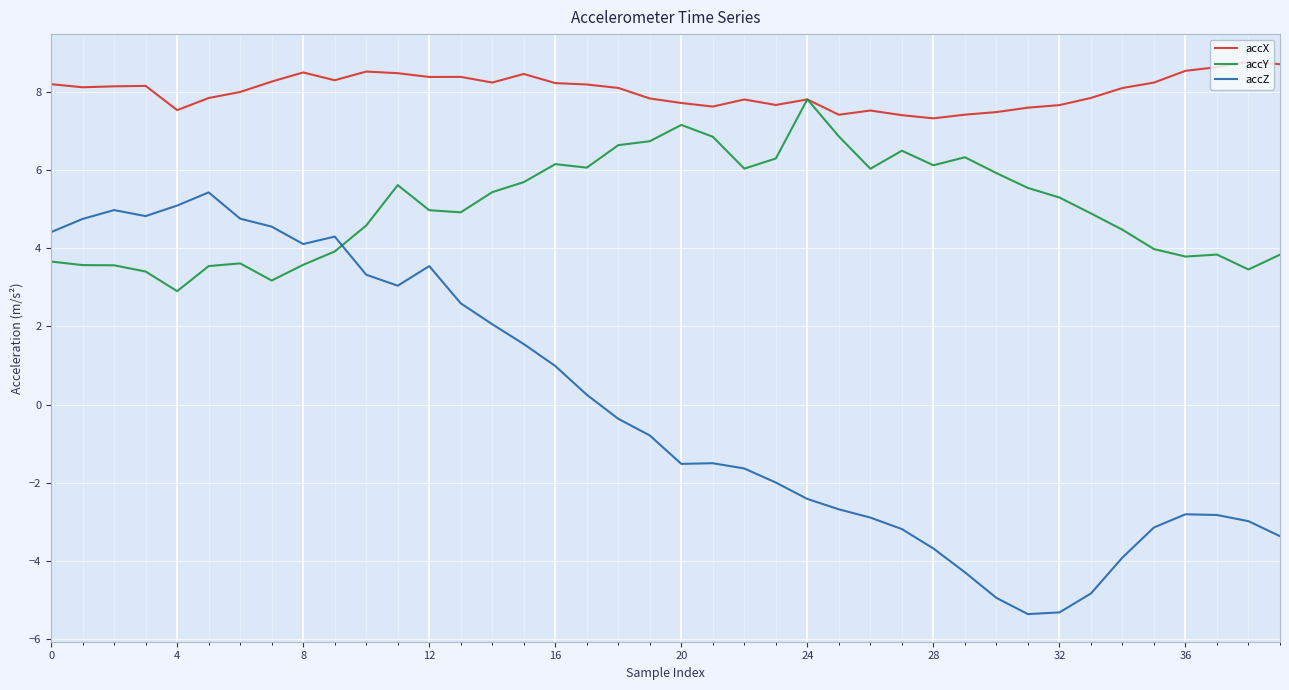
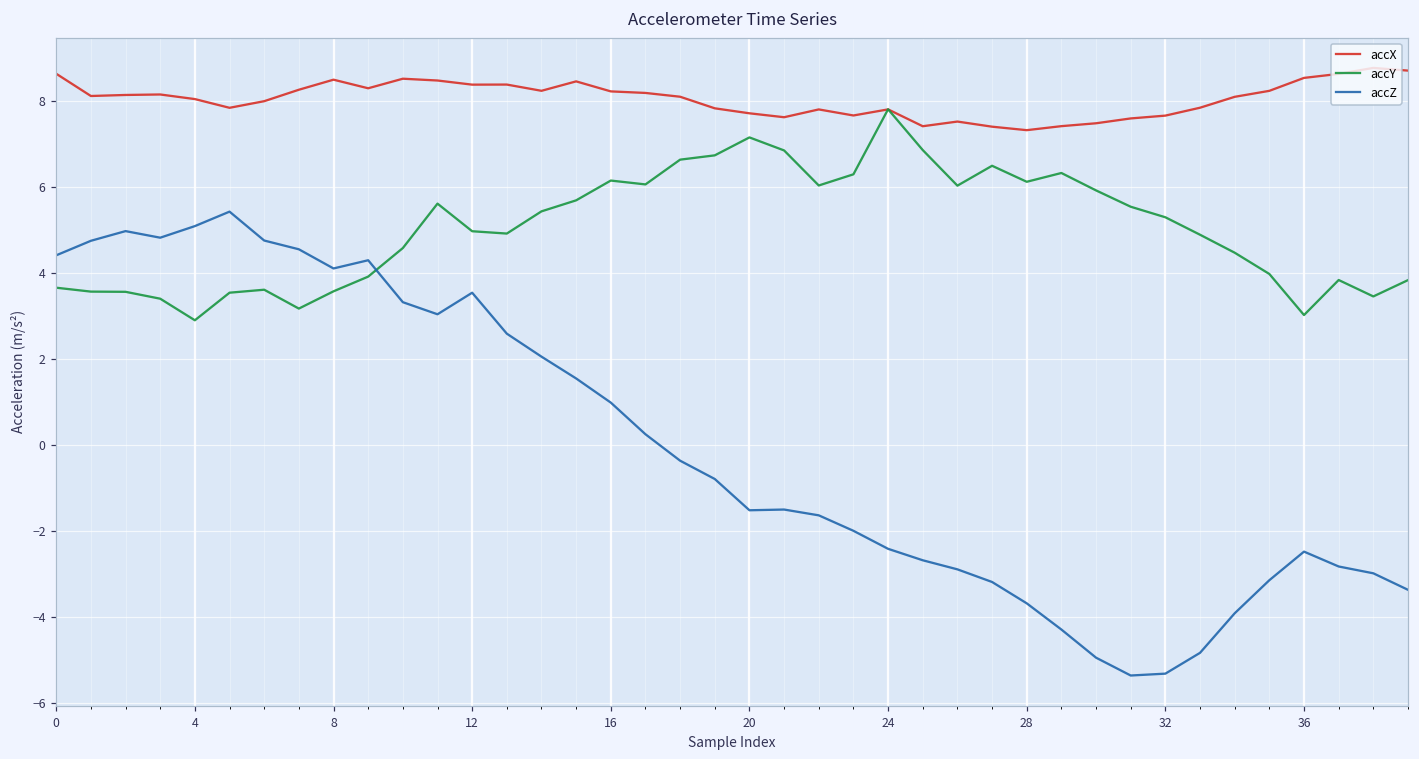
accX, 0: 8.2 -> 8.6
accX, 4: 7.5 -> 8.0
accY, 36: 3.8 -> 3.0
accZ, 36: -2.8 -> -2.5
